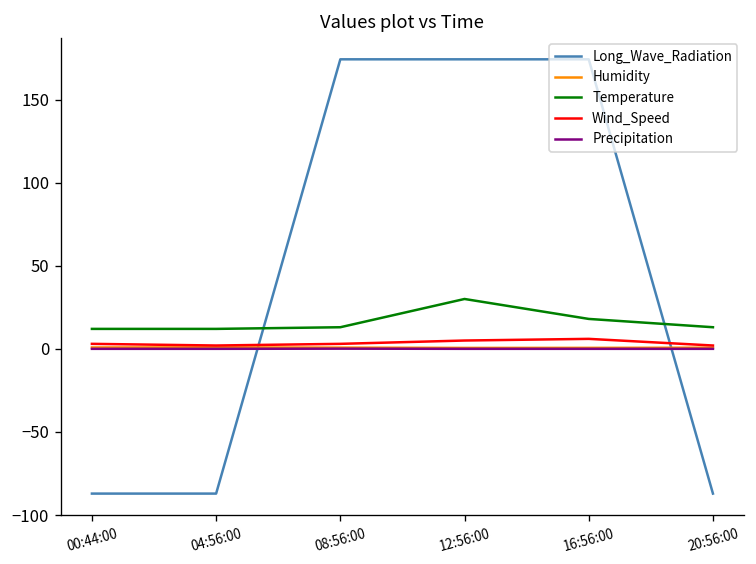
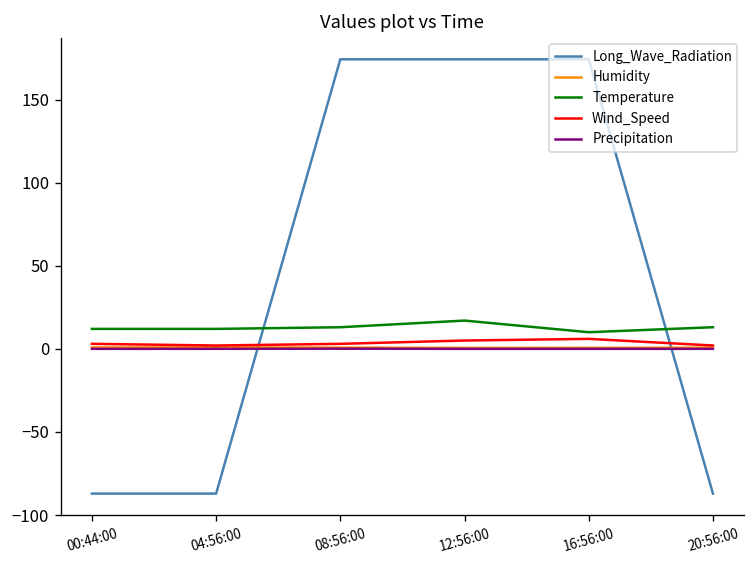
Temperature, 12:56:00: 30 -> 17
Temperature, 16:56:00: 18 -> 10
